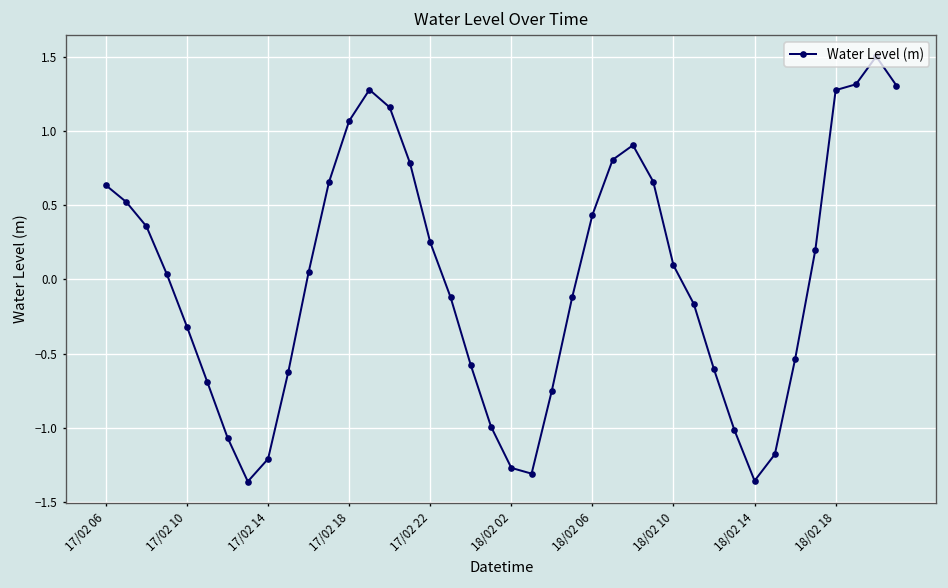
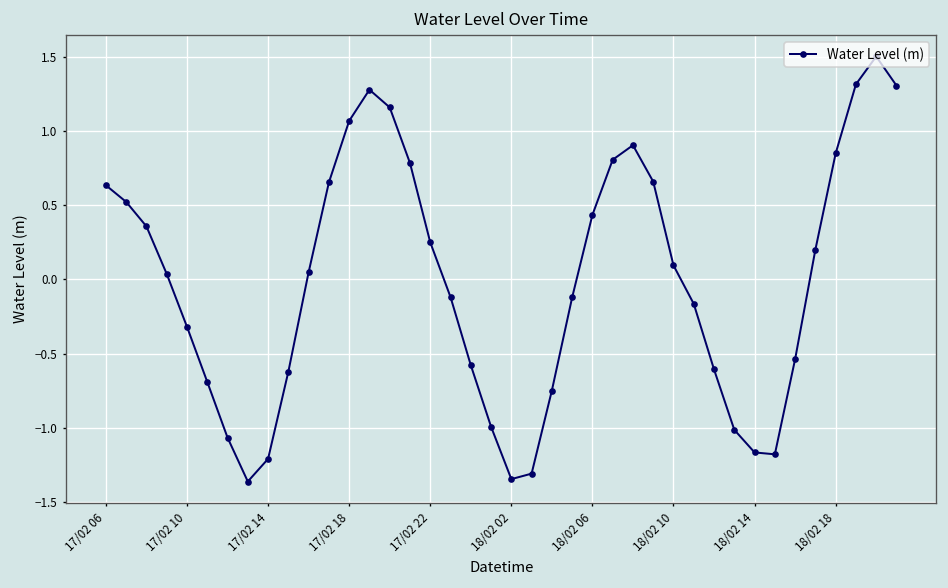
18/02 02: -1.27 -> -1.34
18/02 14: -1.36 -> -1.16
18/02 18: 1.27 -> 0.85
